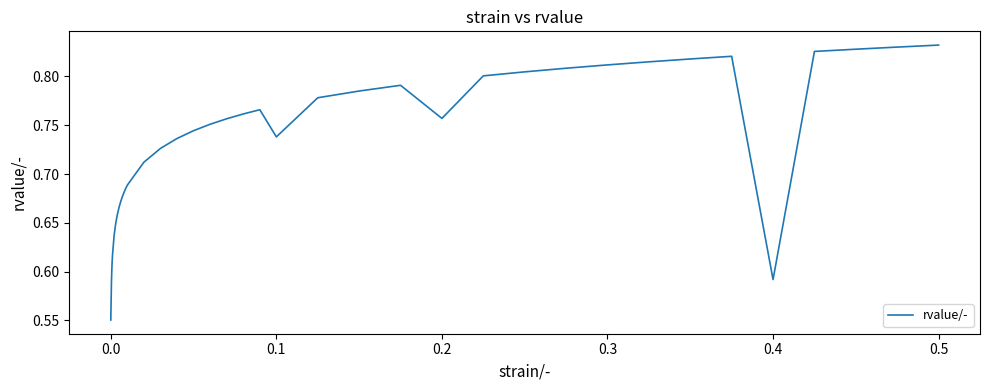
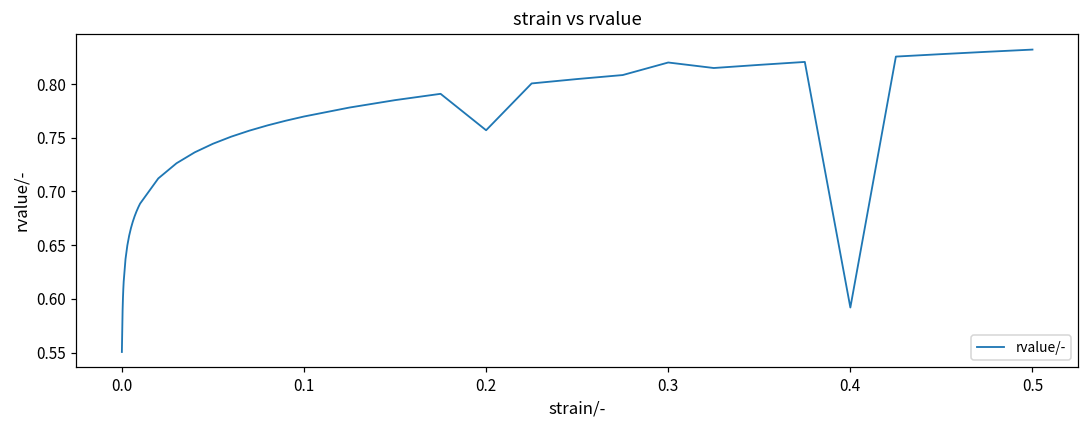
0.1: 0.74 -> 0.77
0.3: 0.81 -> 0.82
